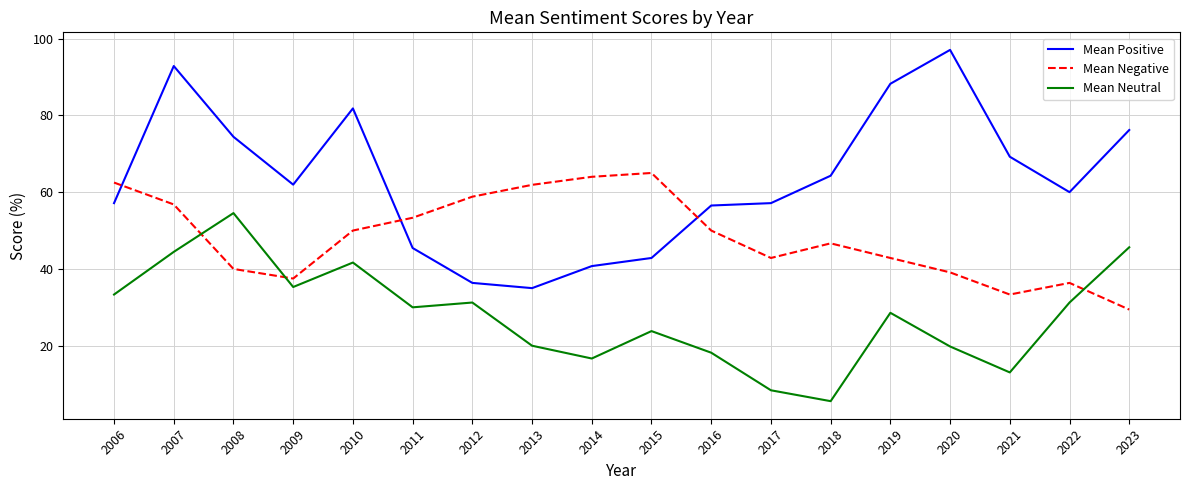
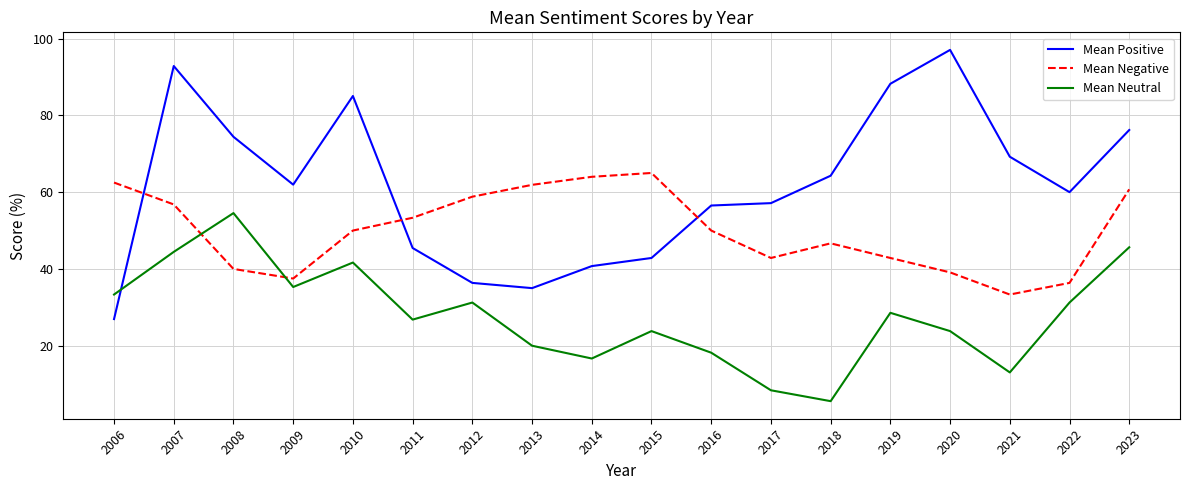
Mean Positive, 2006: 57 -> 27
Mean Positive, 2010: 82 -> 85
Mean Neutral, 2011: 30 -> 27
Mean Neutral, 2020: 20 -> 24
Mean Negative, 2023: 29 -> 61
